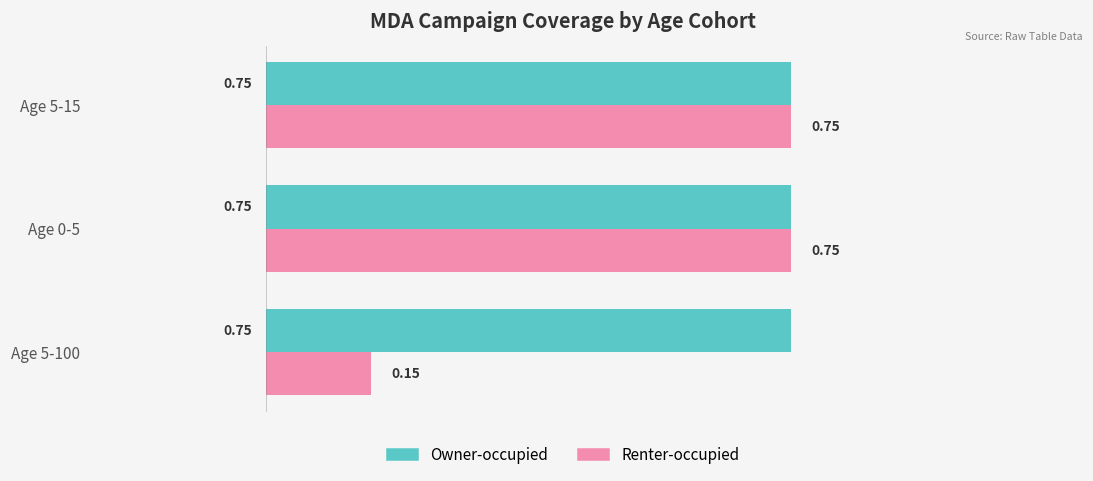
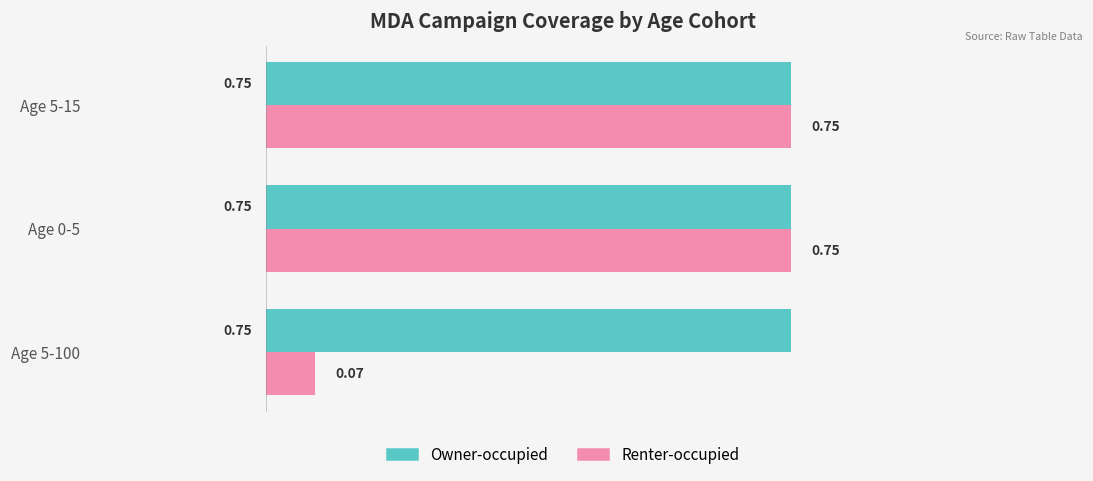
Renter-occupied, Age 5-100: 0.15 -> 0.07
